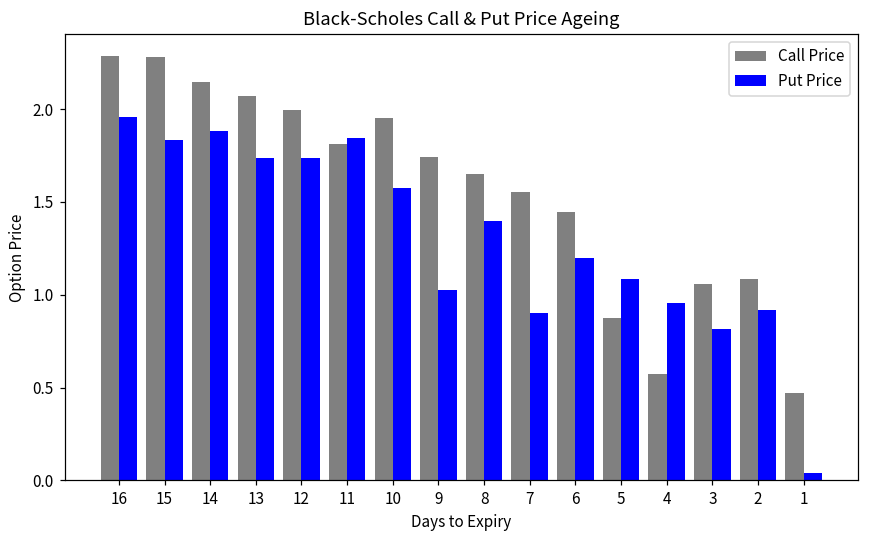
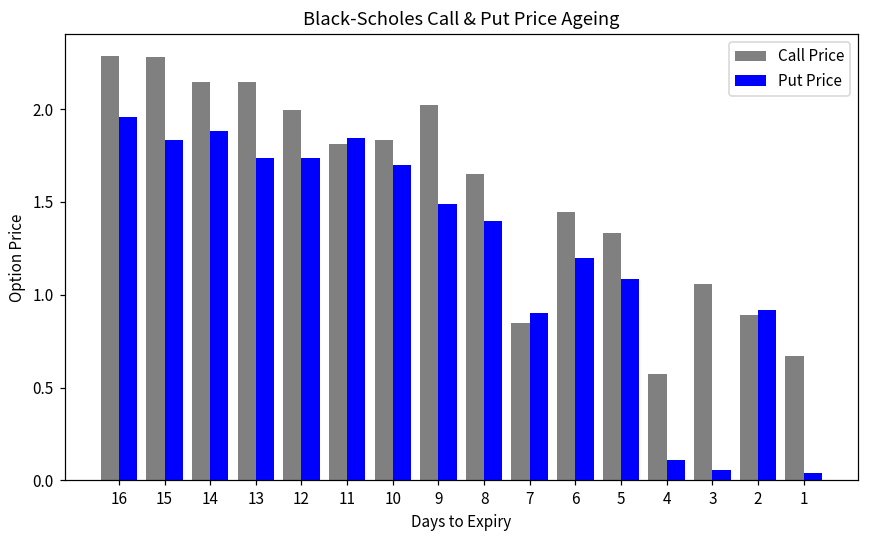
Call Price, 13: 2.07 -> 2.15
Call Price, 10: 1.95 -> 1.83
Put Price, 10: 1.57 -> 1.70
Call Price, 9: 1.74 -> 2.02
Put Price, 9: 1.03 -> 1.49
Call Price, 7: 1.55 -> 0.85
Call Price, 5: 0.88 -> 1.33
Put Price, 4: 0.96 -> 0.11
Put Price, 3: 0.81 -> 0.06
Call Price, 2: 1.08 -> 0.89
Call Price, 1: 0.47 -> 0.67
